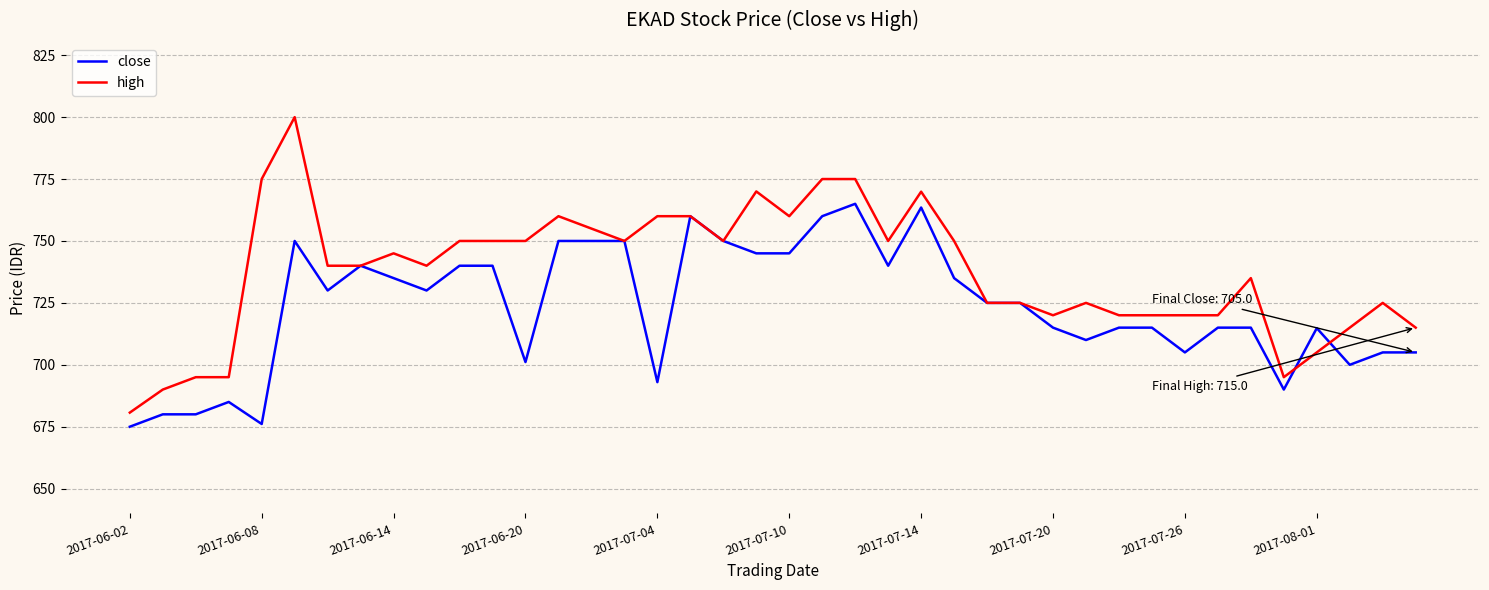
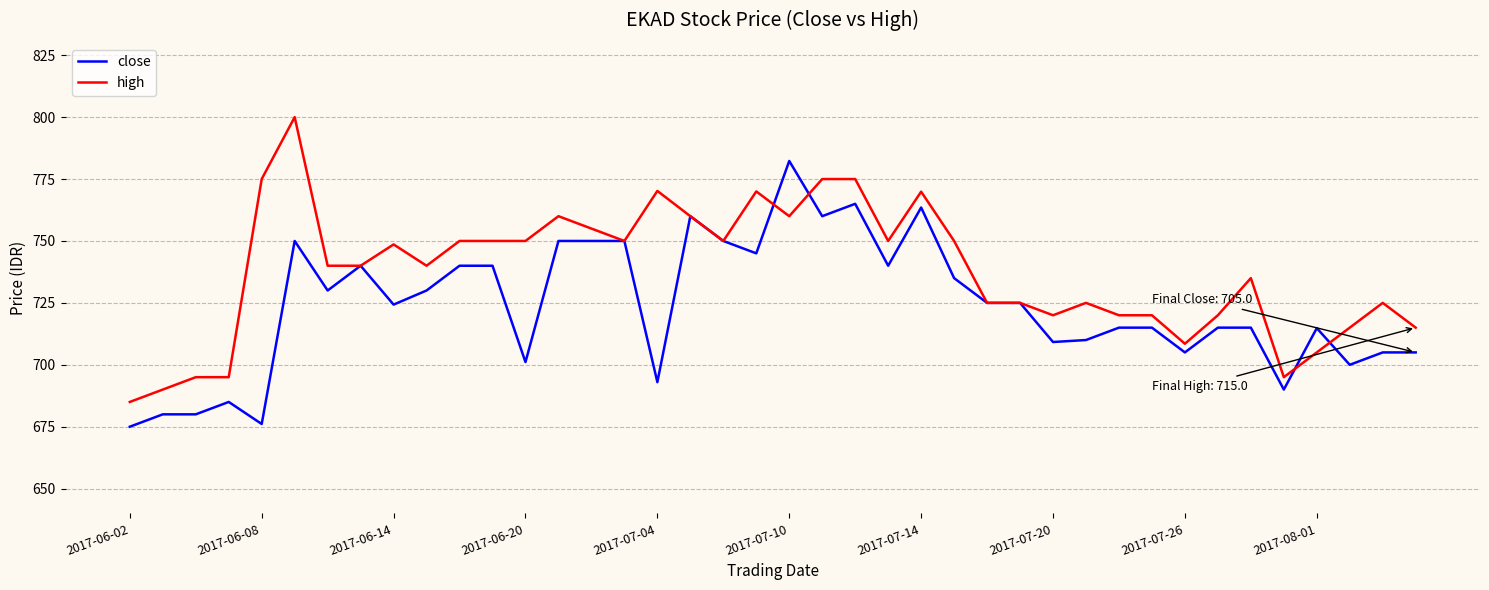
high, 2017-06-02: 681 -> 685
close, 2017-06-14: 735 -> 724
high, 2017-06-14: 745 -> 749
high, 2017-07-04: 760 -> 770
close, 2017-07-10: 745 -> 782
close, 2017-07-20: 715 -> 709
high, 2017-07-26: 720 -> 709
